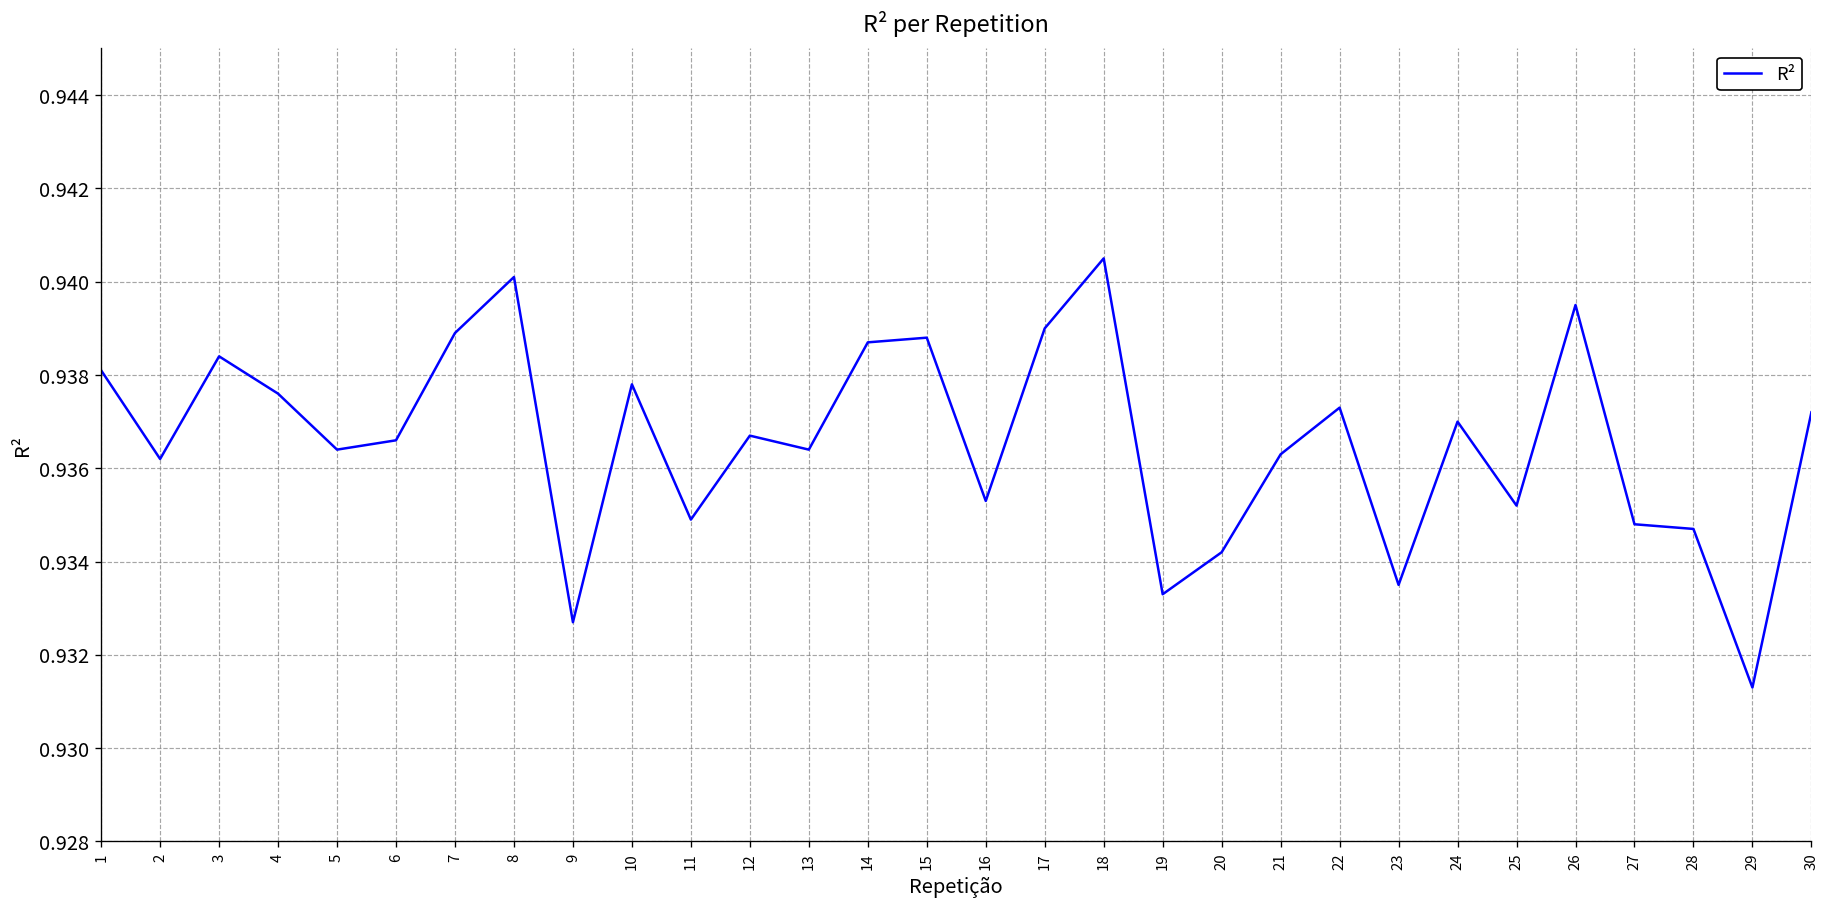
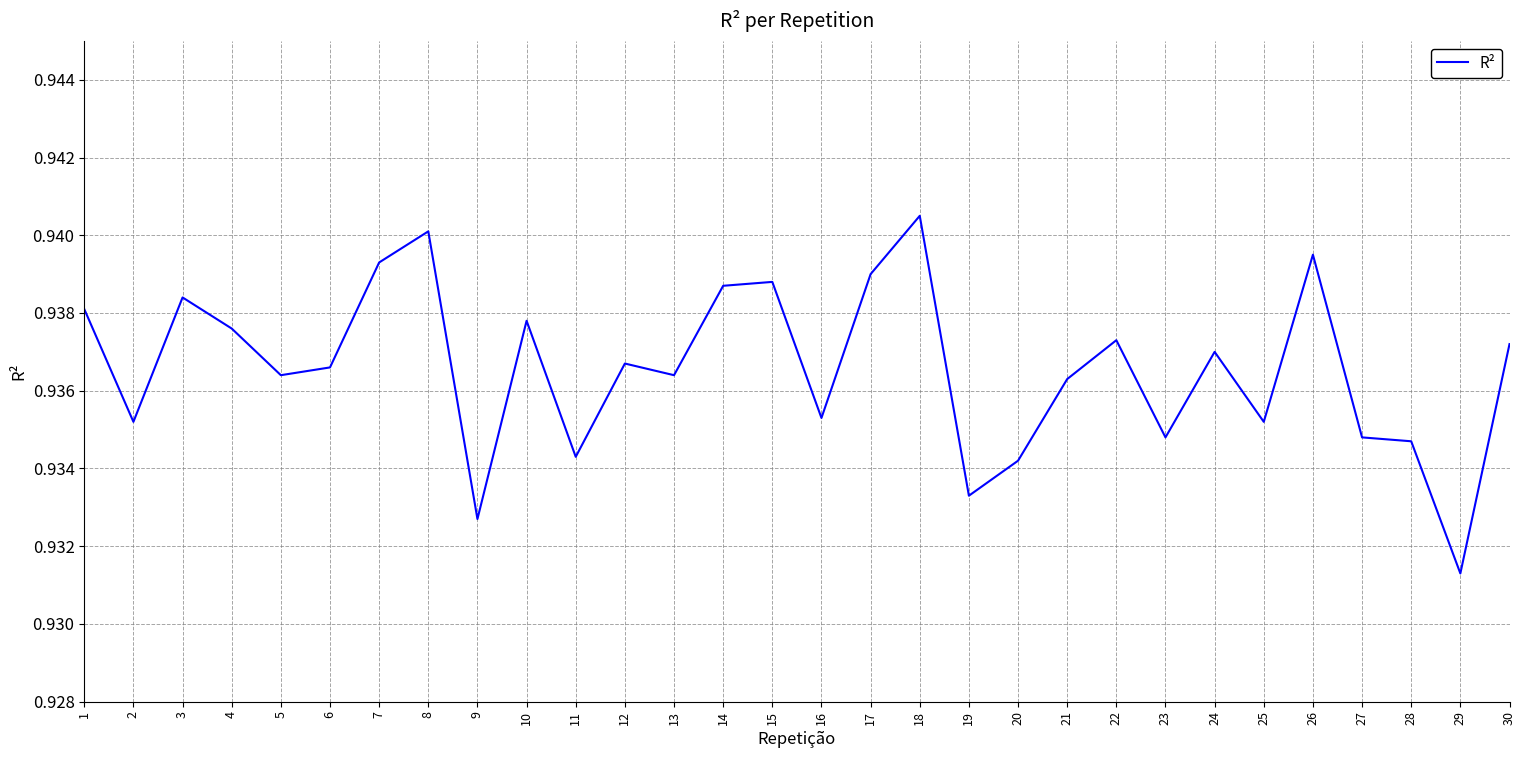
2: 0.9362 -> 0.9352
7: 0.9389 -> 0.9393
11: 0.9349 -> 0.9343
23: 0.9335 -> 0.9348
